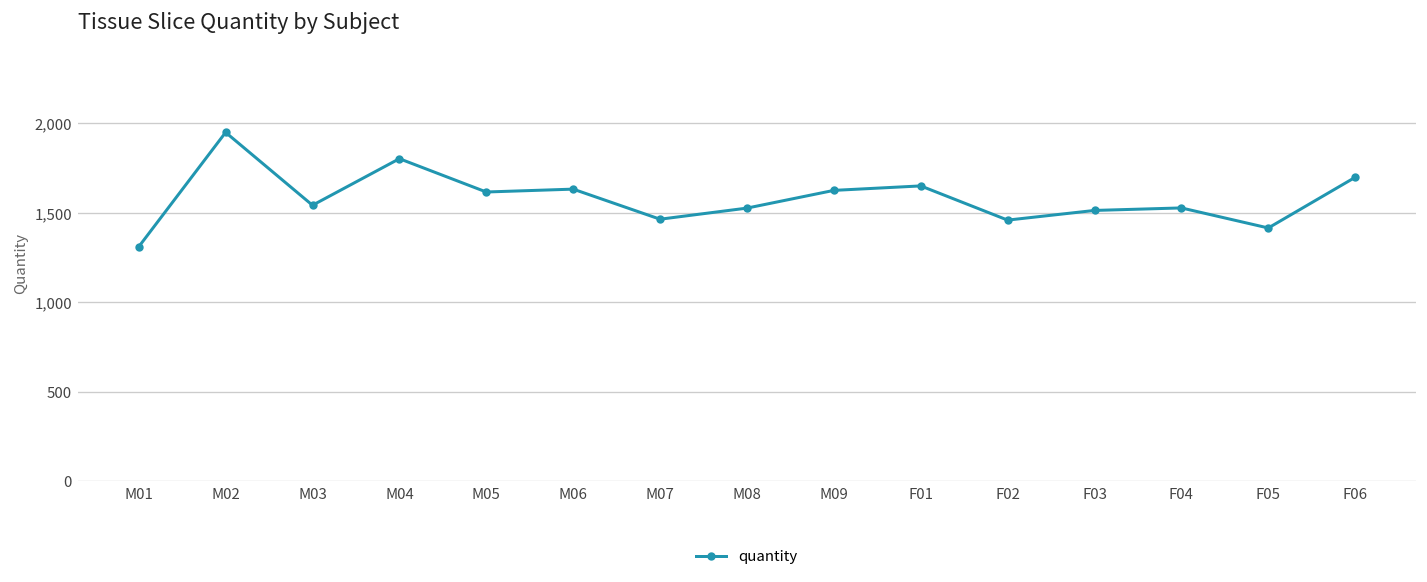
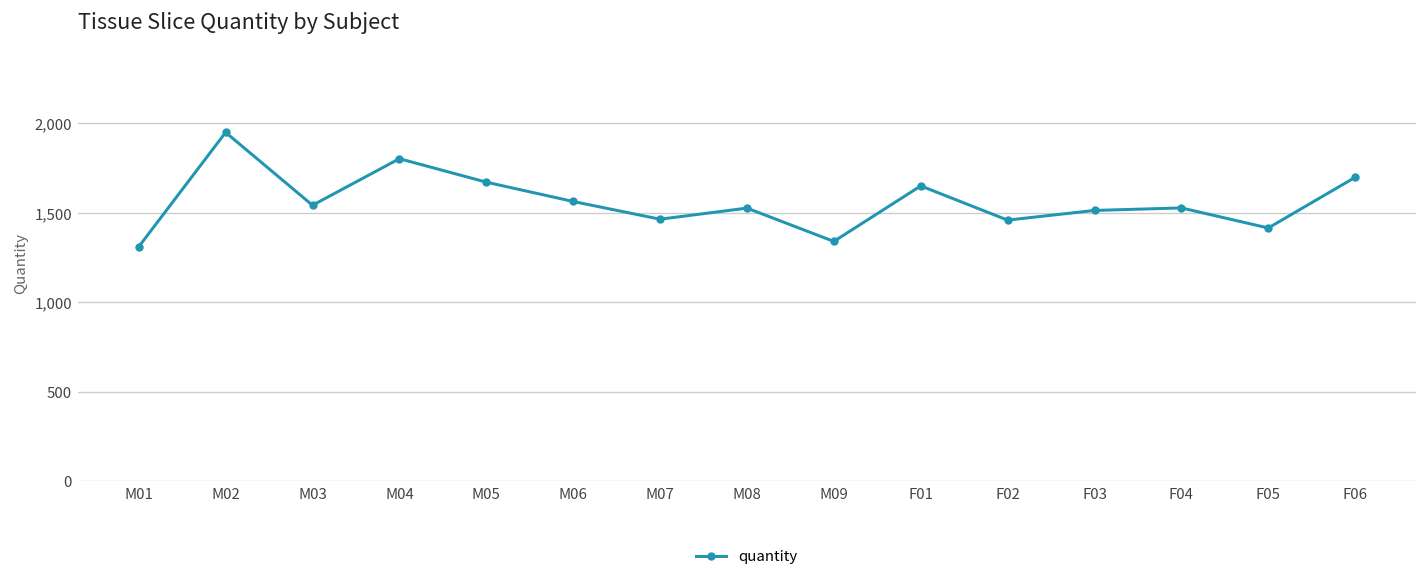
M05: 1,620 -> 1,670
M06: 1,630 -> 1,560
M09: 1,630 -> 1,340
